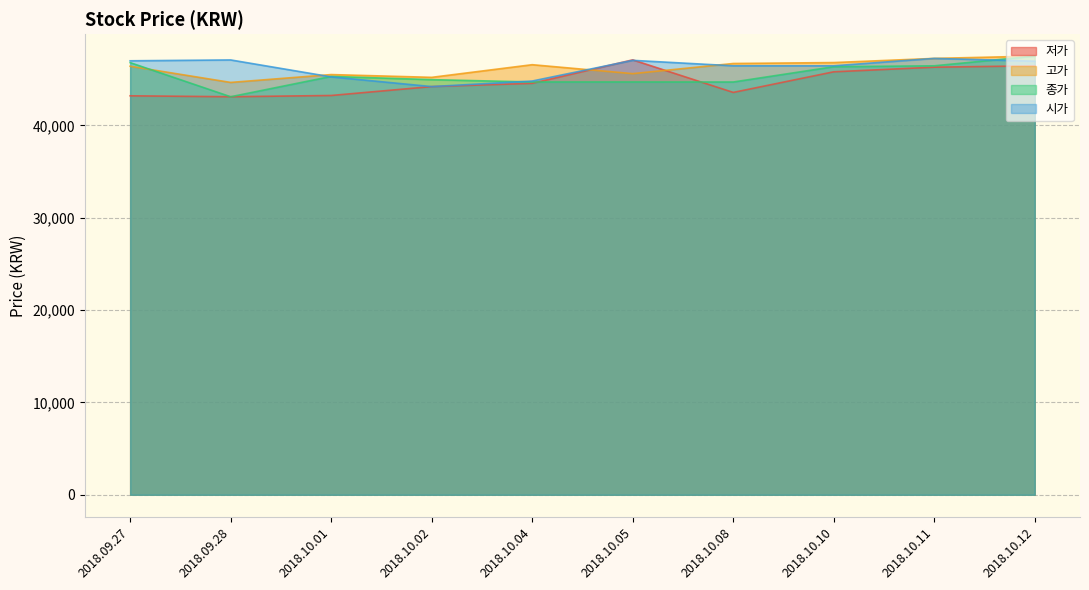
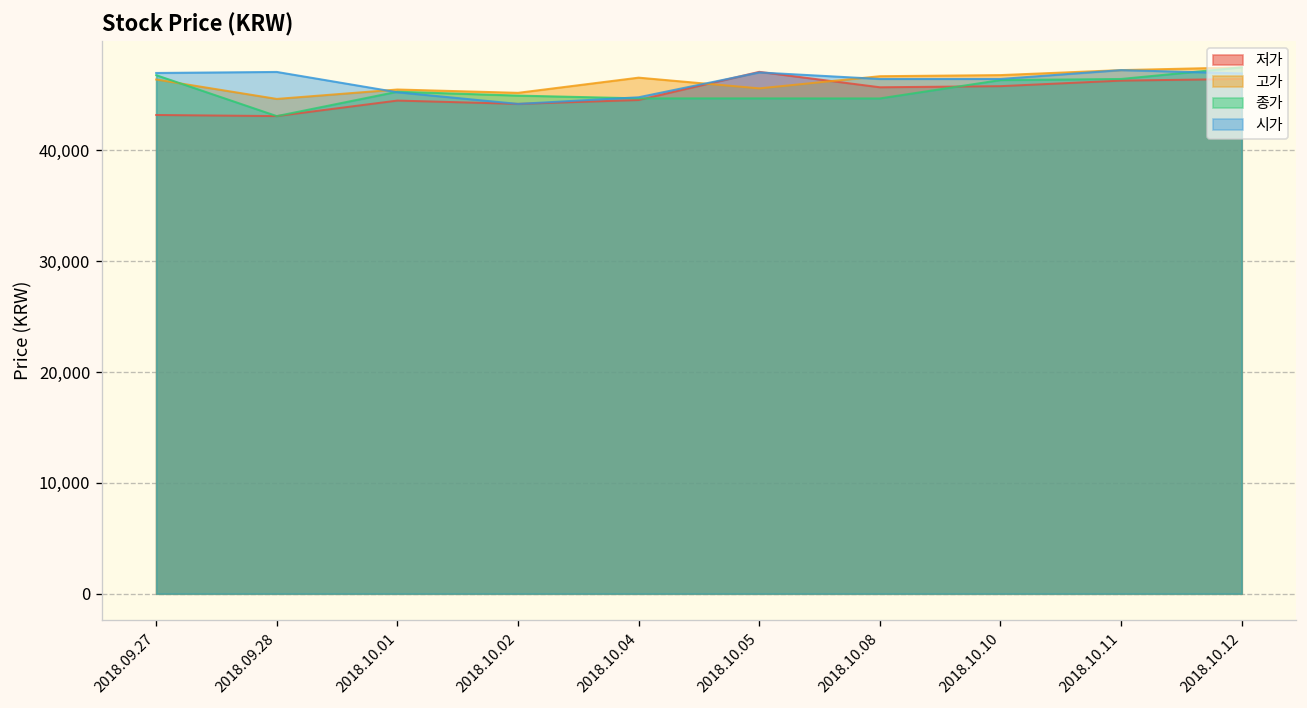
저가, 2018.10.01: 43,000 -> 45,000
저가, 2018.10.08: 44,000 -> 46,000
